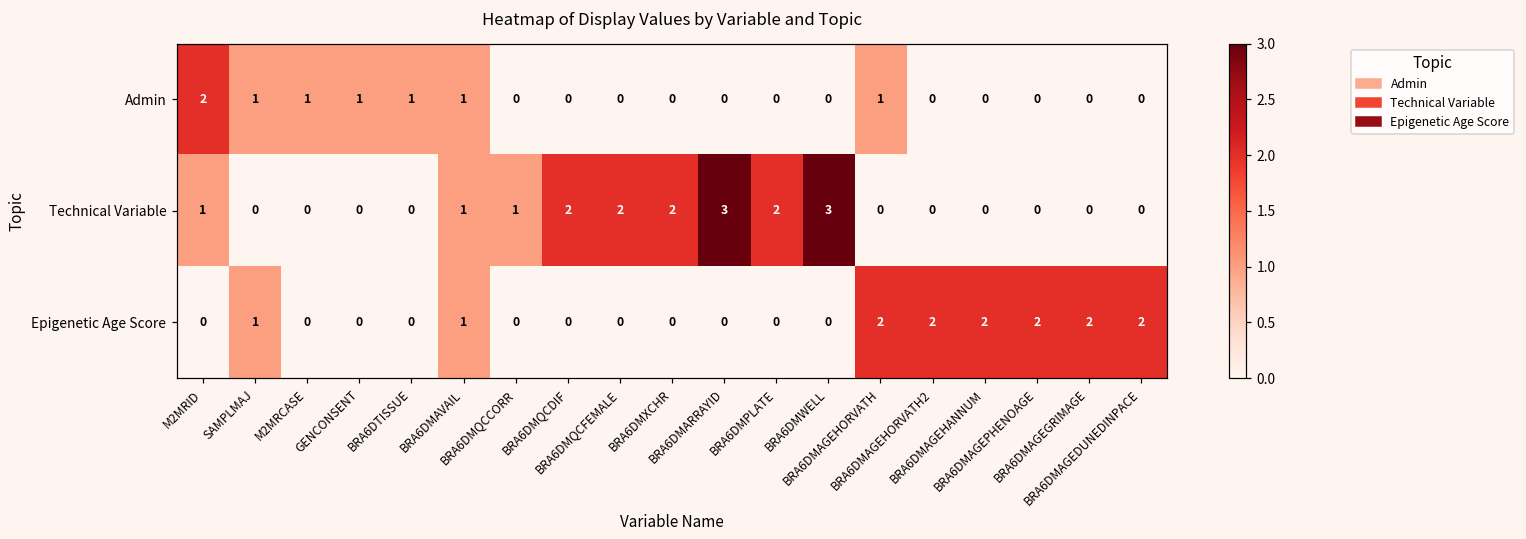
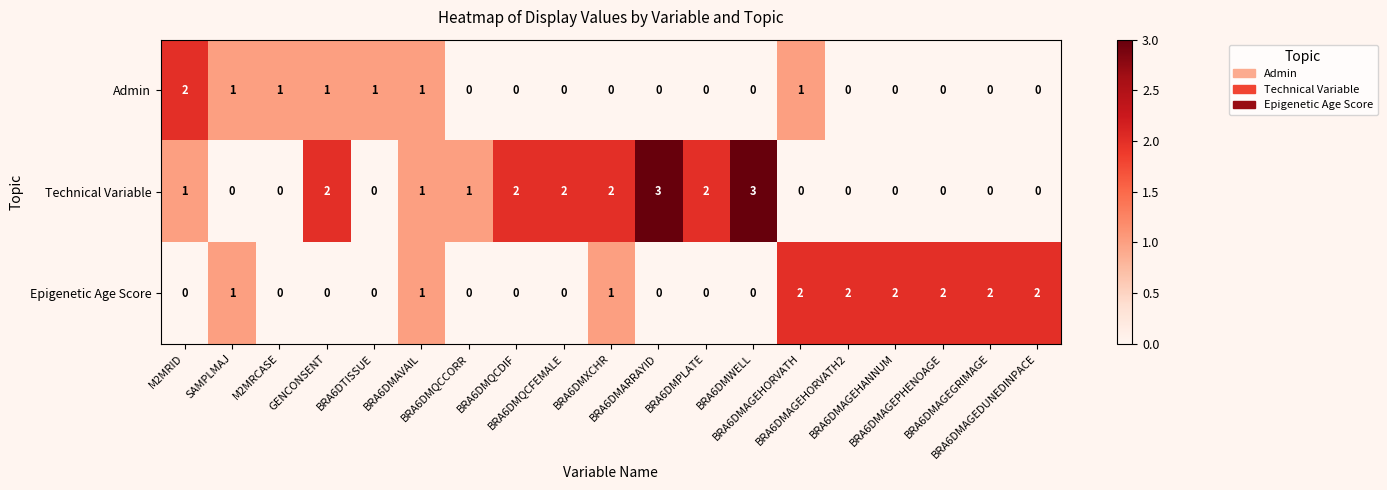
Technical Variable, GENCONSENT: 0 -> 2
Epigenetic Age Score, BRA6DMXCHR: 0 -> 1
